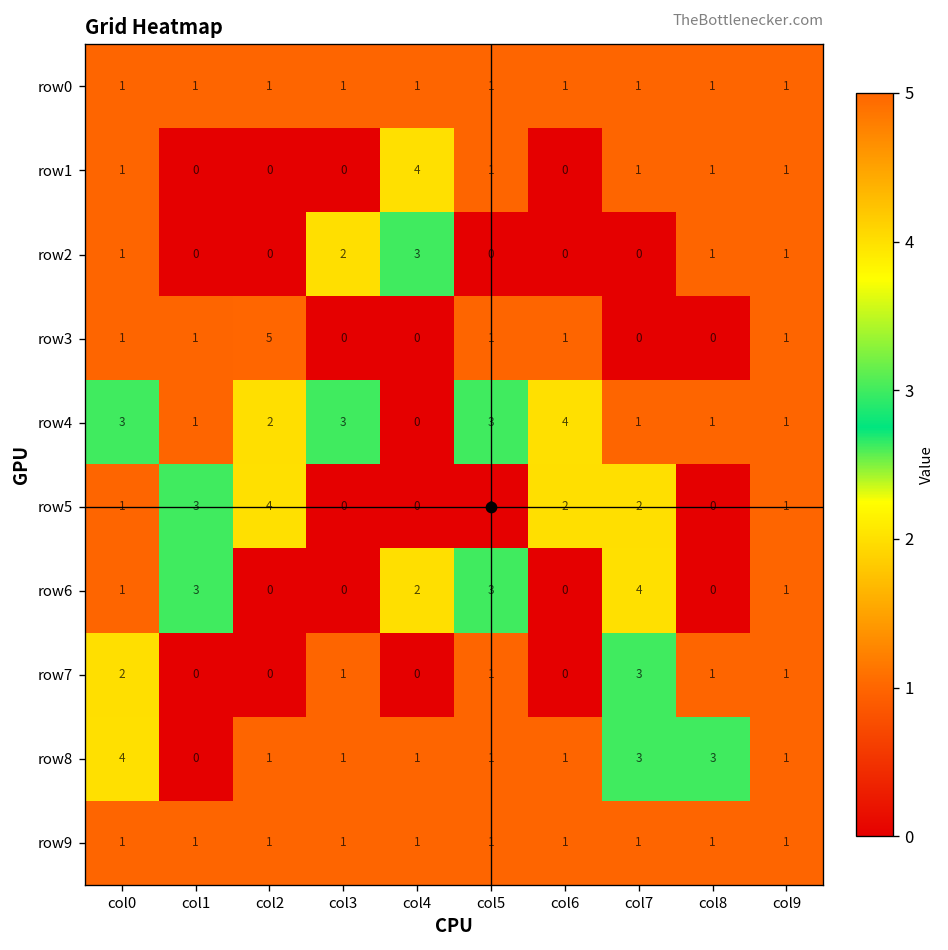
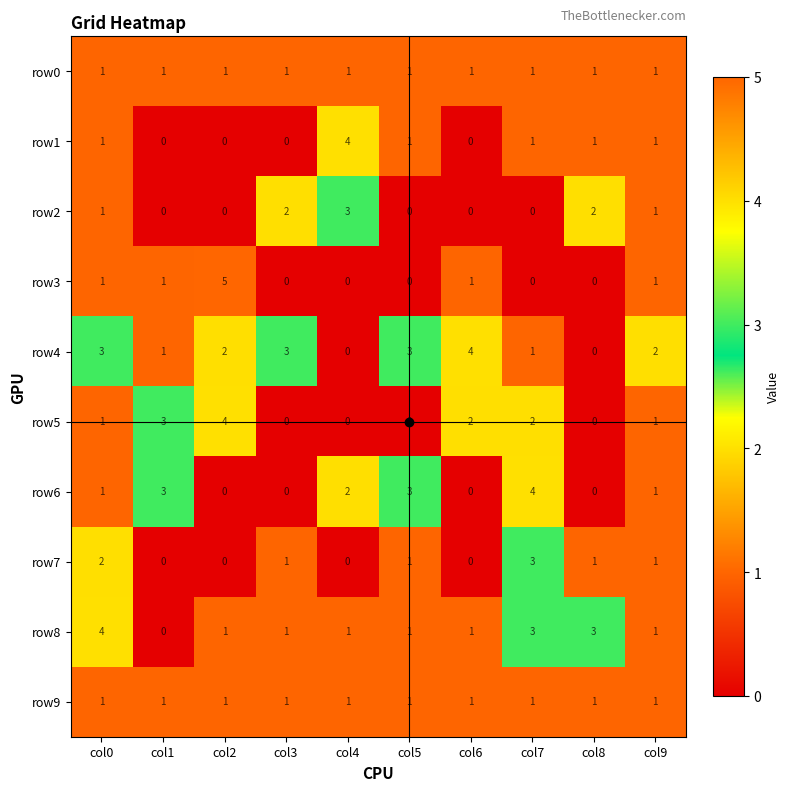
row2, col8: 1 -> 2
row3, col5: 1 -> 0
row4, col8: 1 -> 0
row4, col9: 1 -> 2
